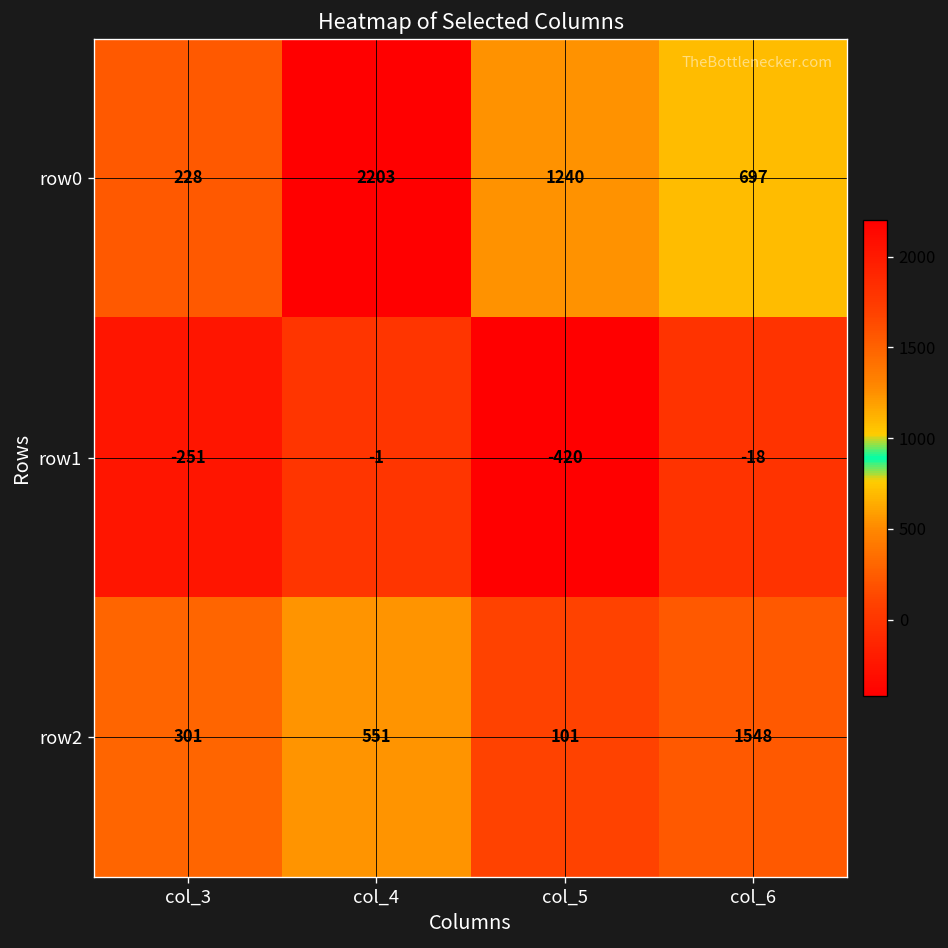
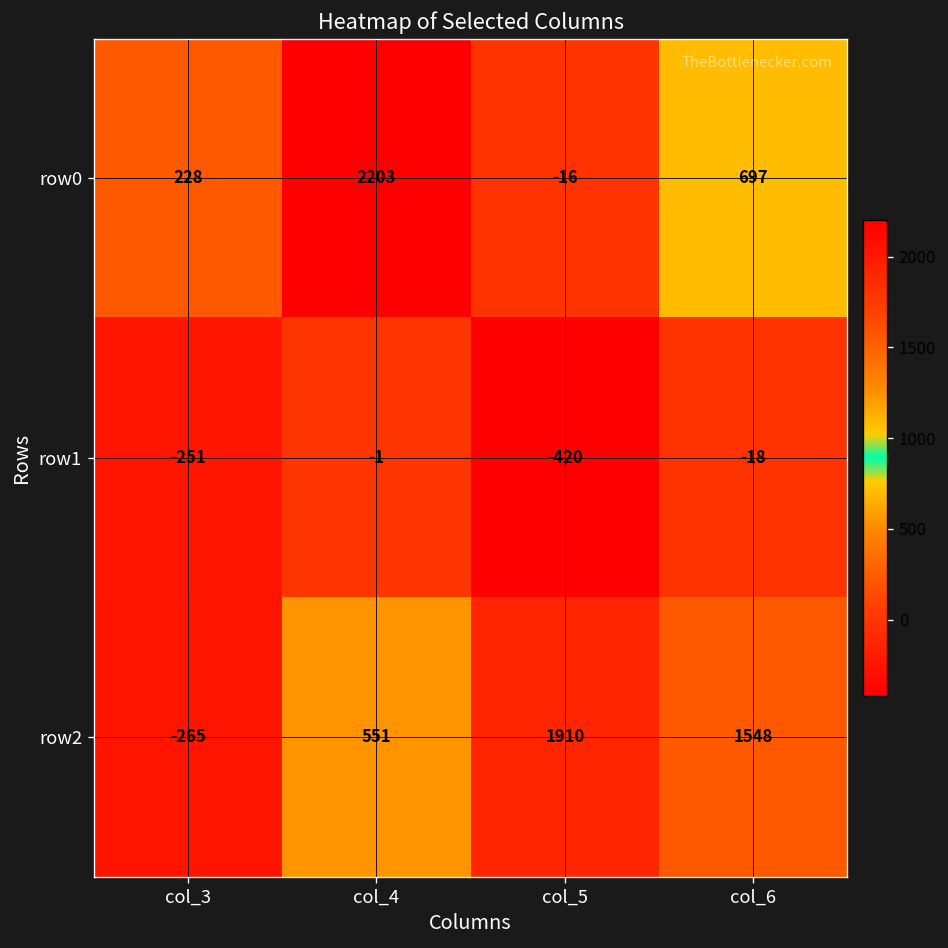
row0, col_5: 1240 -> -16
row2, col_3: 301 -> -265
row2, col_5: 101 -> 1910
